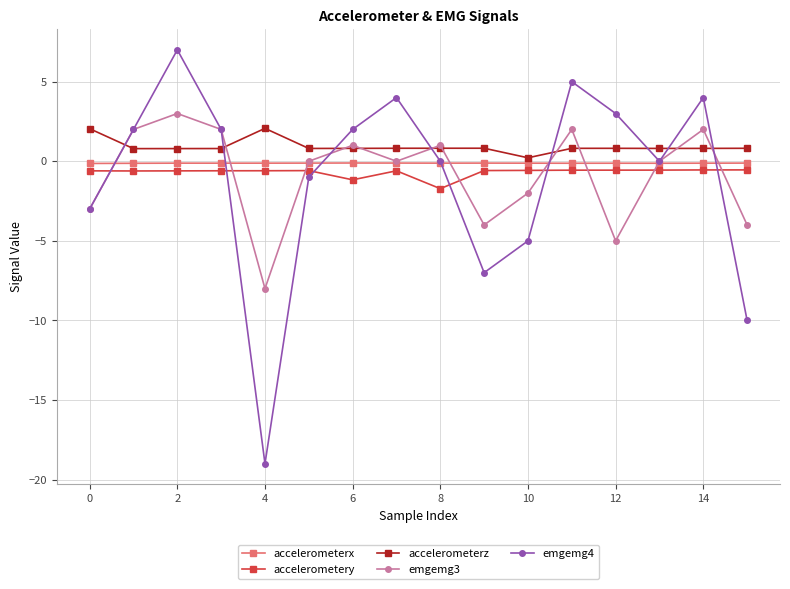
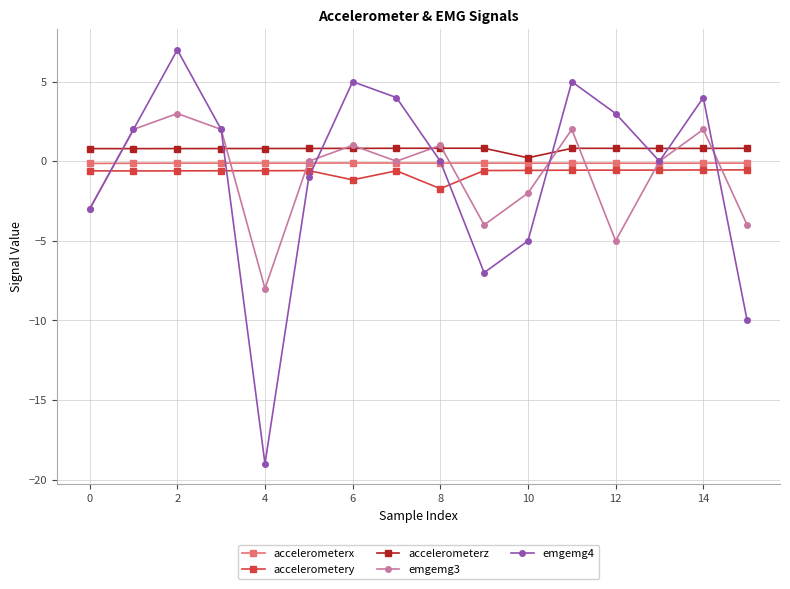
accelerometerz, 0: 2.0 -> 0.8
accelerometerz, 4: 2.1 -> 0.8
emgemg4, 6: 2 -> 5
